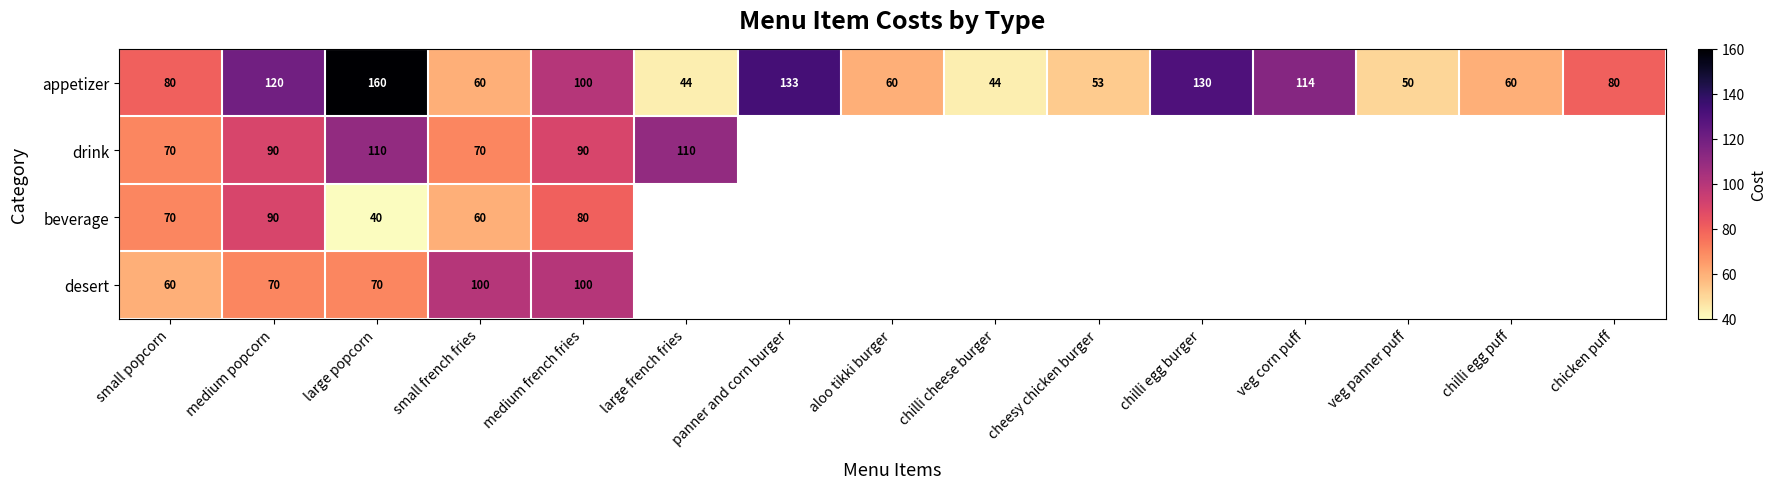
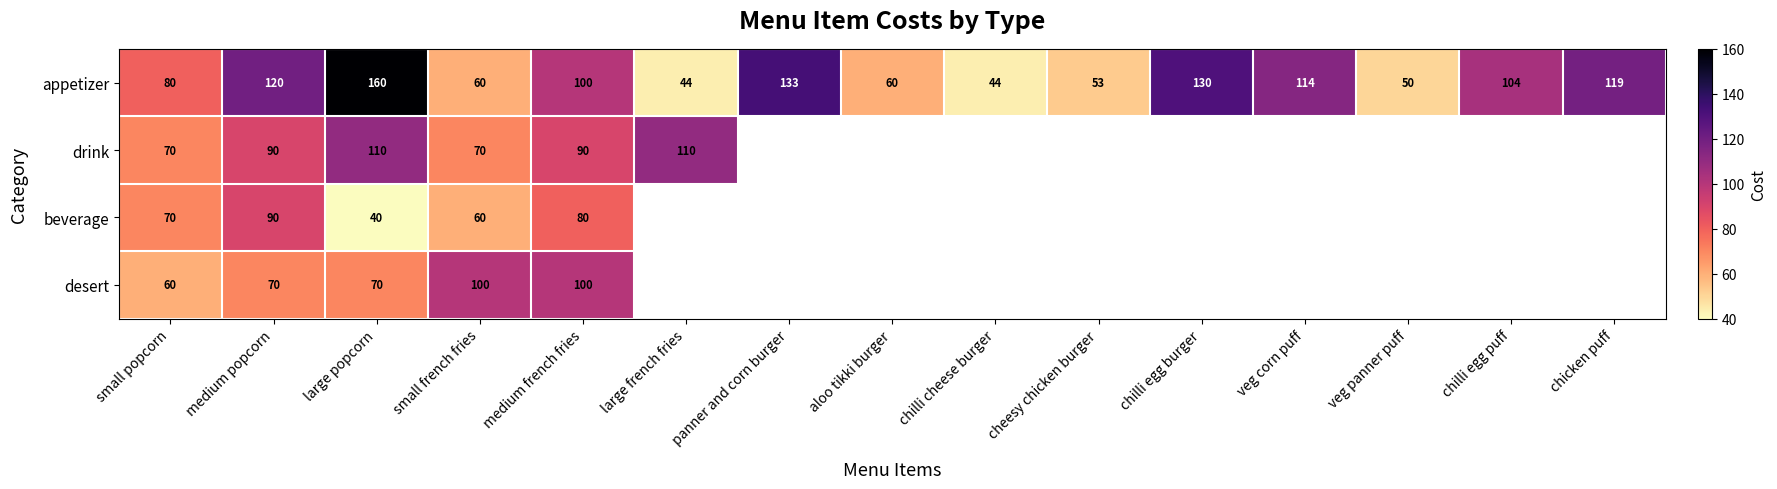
appetizer, chilli egg puff: 60 -> 104
appetizer, chicken puff: 80 -> 119
